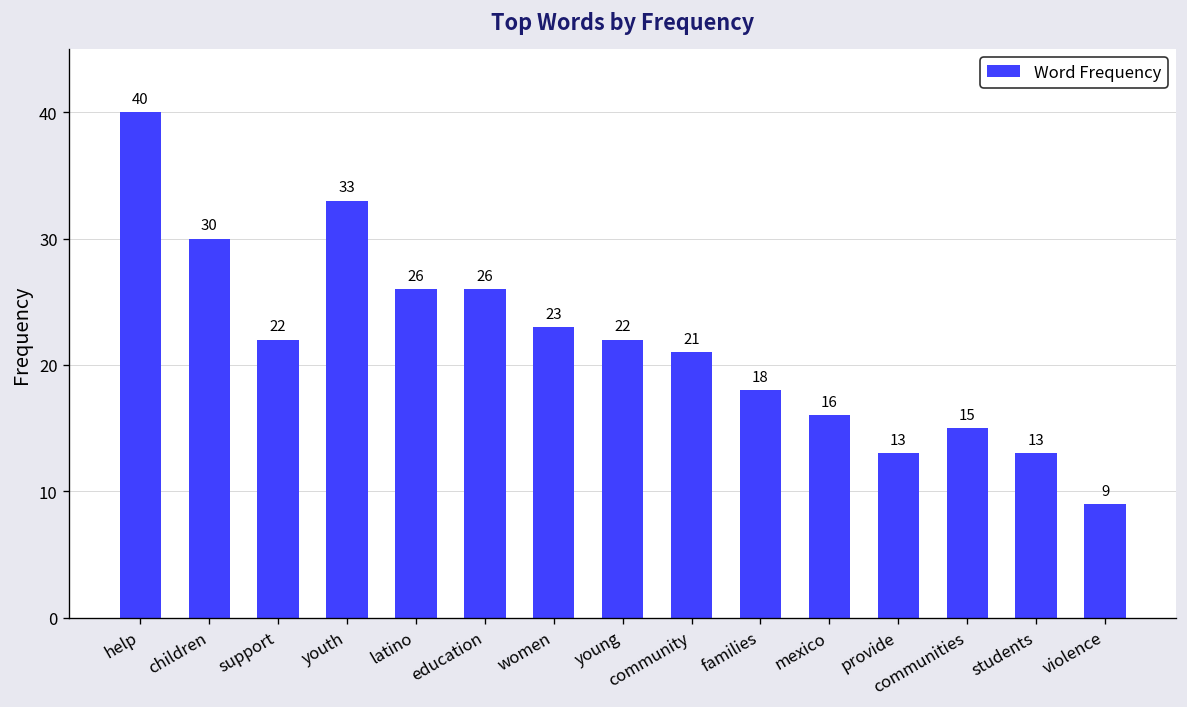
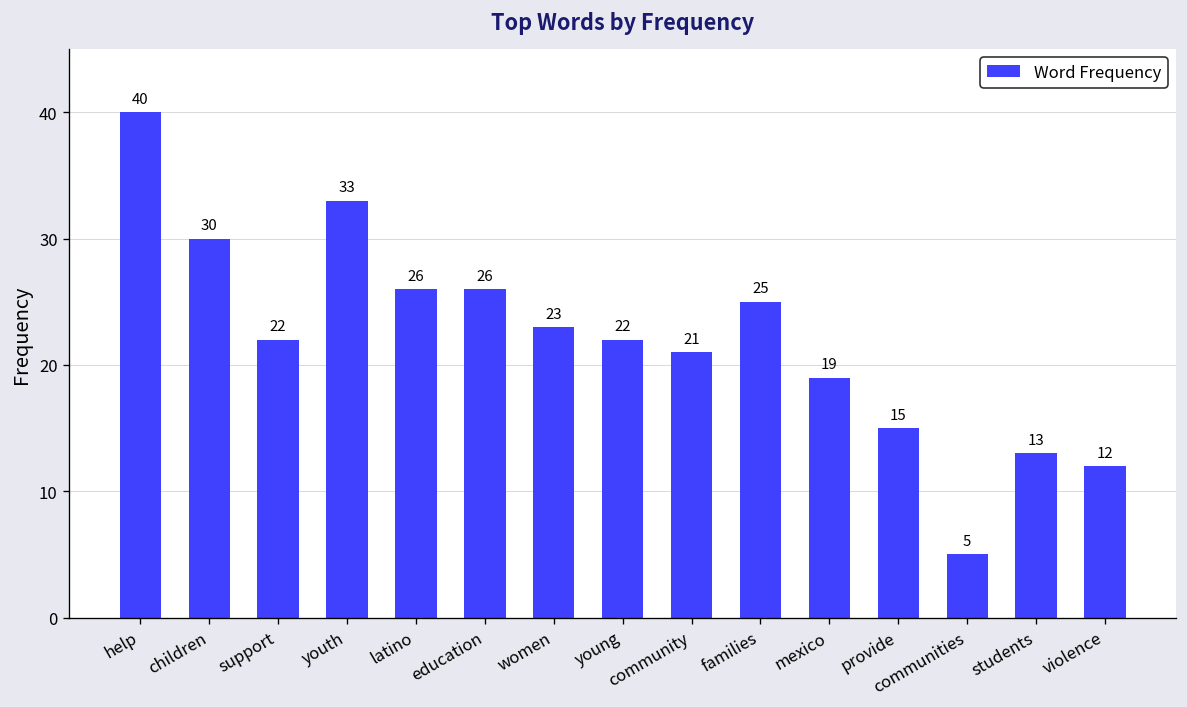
families: 18 -> 25
mexico: 16 -> 19
provide: 13 -> 15
communities: 15 -> 5
violence: 9 -> 12
